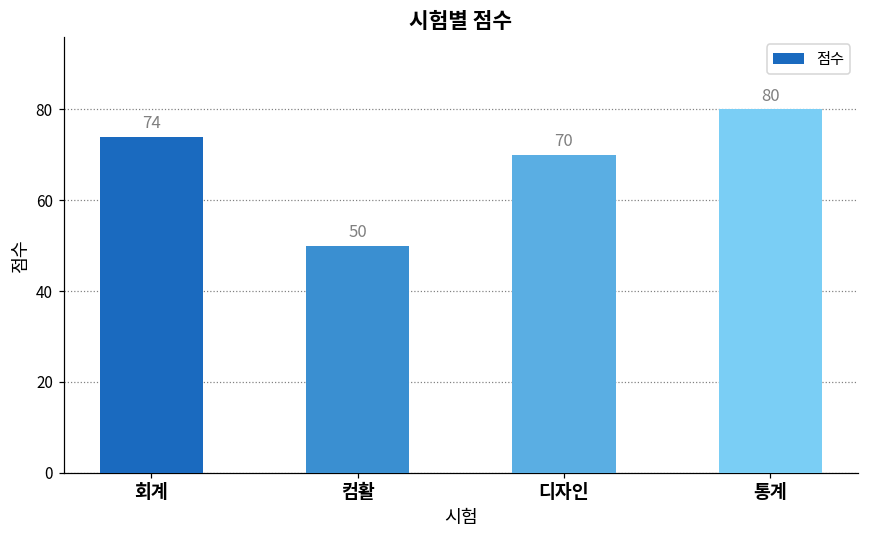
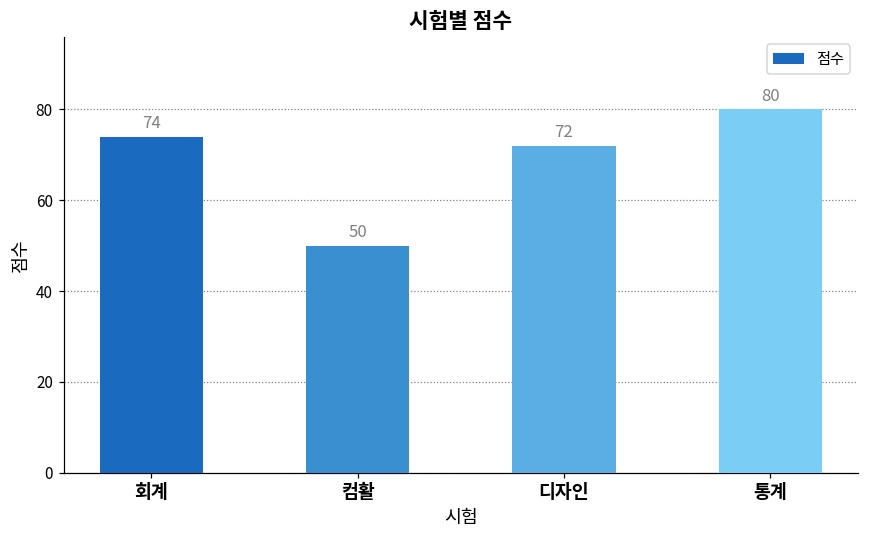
디자인: 70 -> 72
